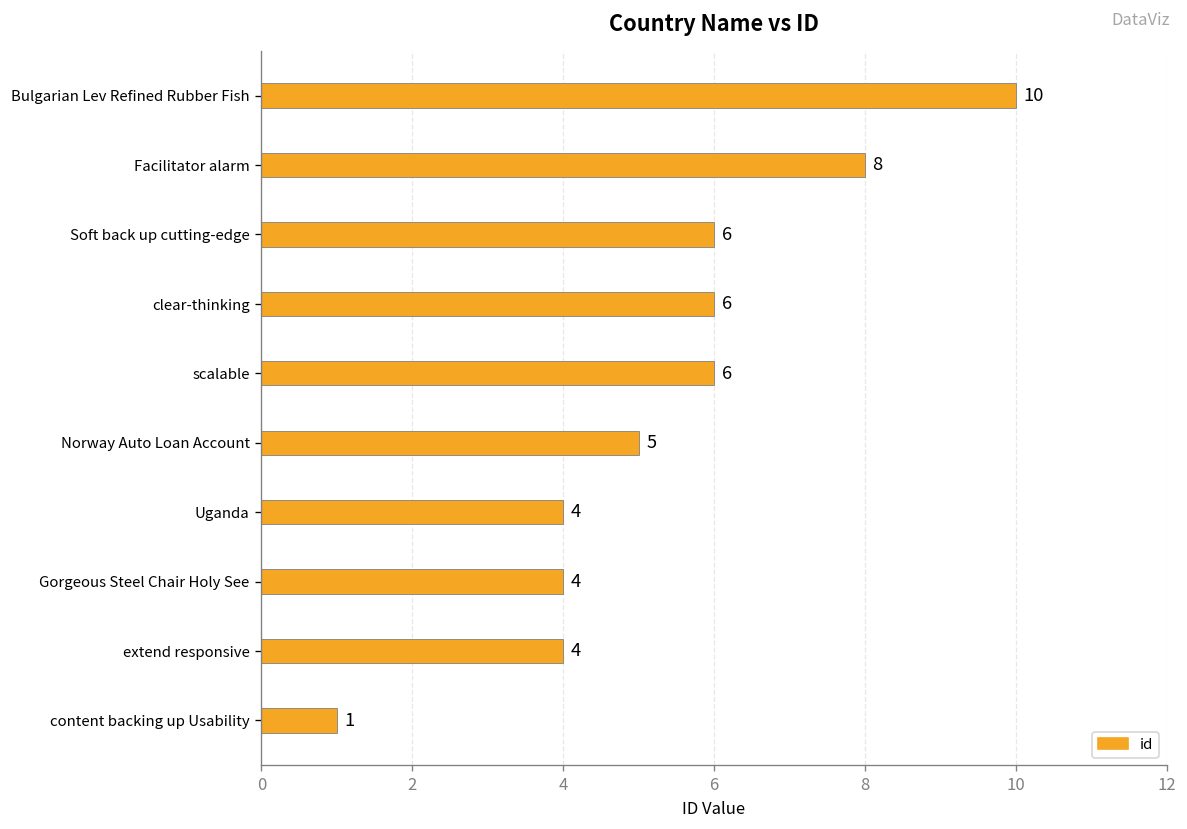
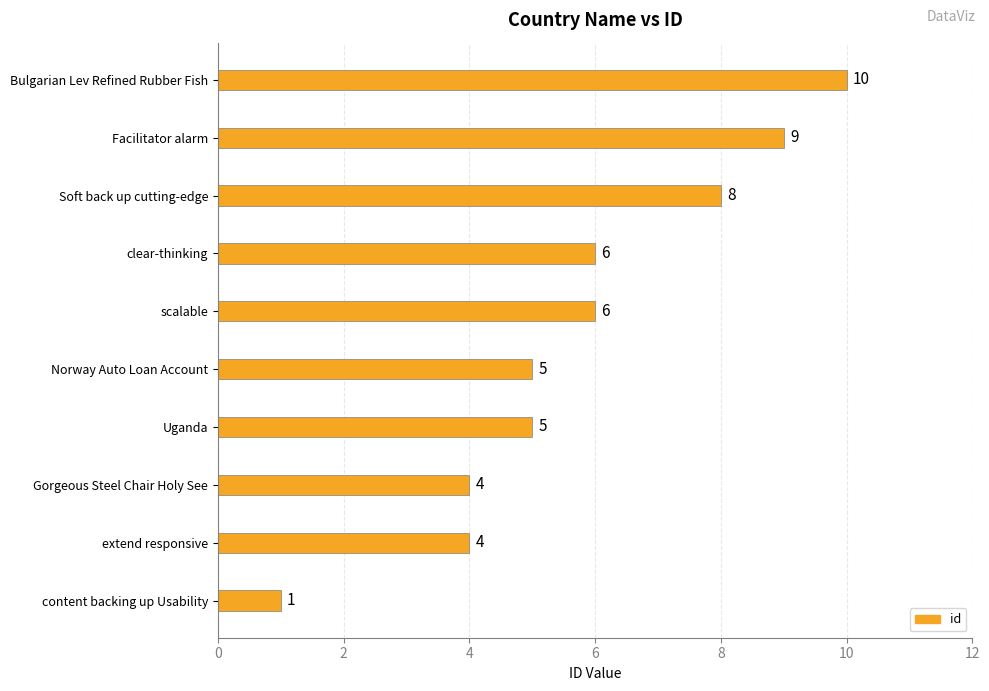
Facilitator alarm: 8 -> 9
Soft back up cutting-edge: 6 -> 8
Uganda: 4 -> 5
